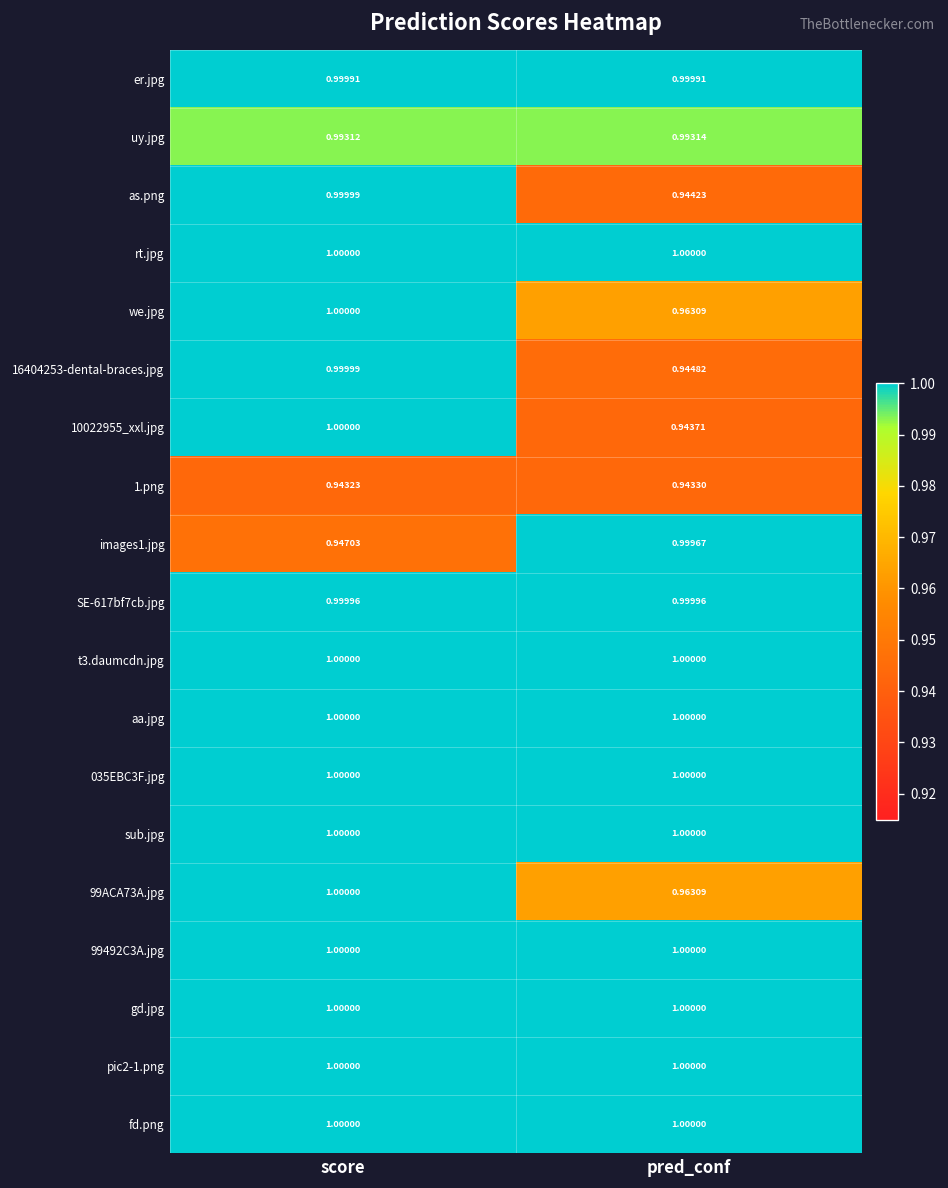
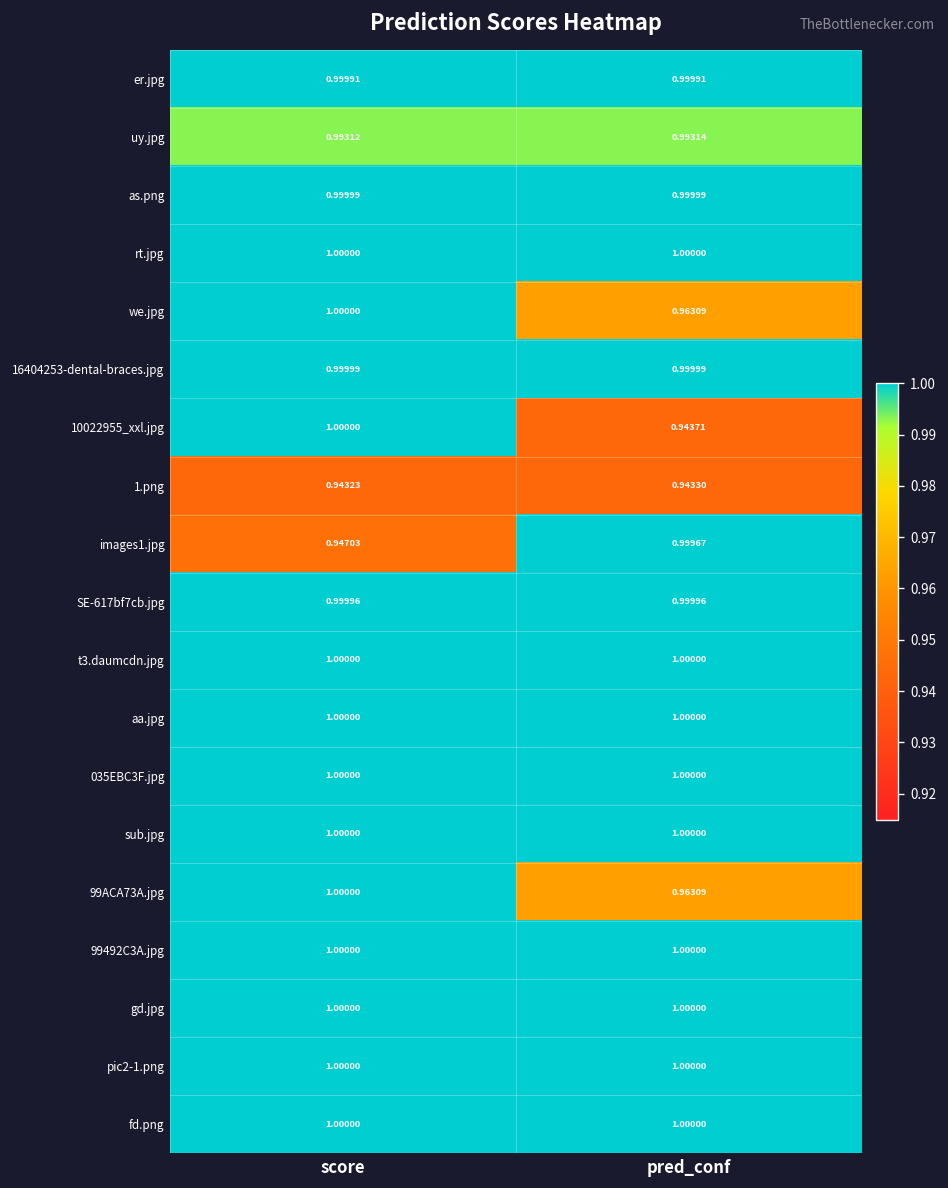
as.png, pred_conf: 0.94423 -> 0.99999
16404253-dental-braces.jpg, pred_conf: 0.94482 -> 0.99999
